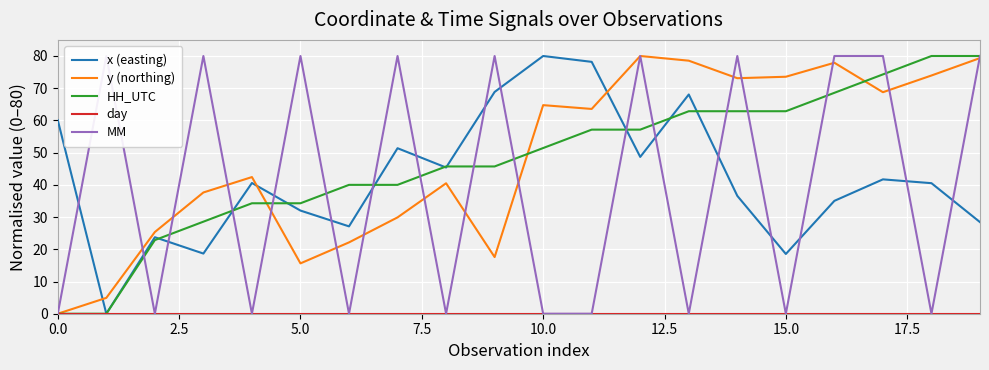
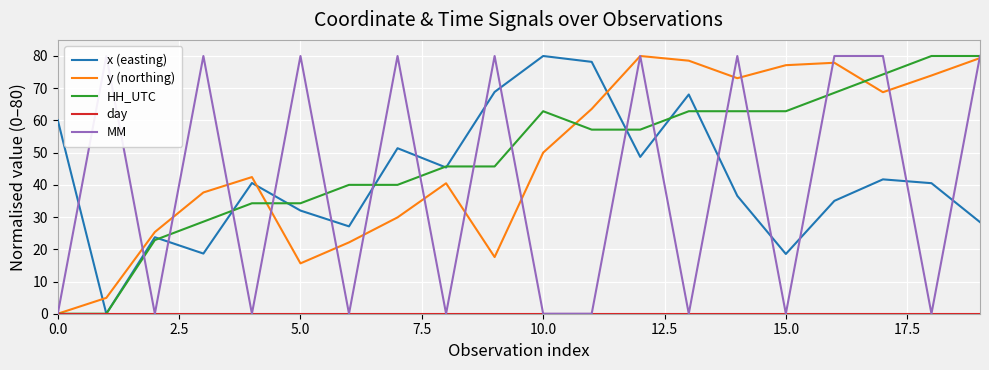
y (northing), 10.0: 65 -> 50
HH_UTC, 10.0: 51 -> 63
y (northing), 15.0: 74 -> 77
